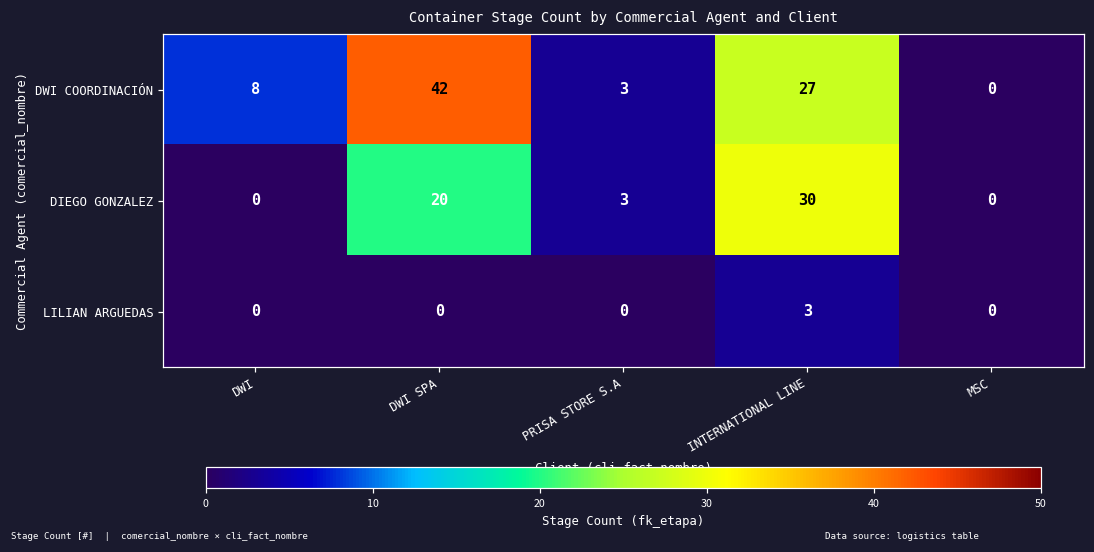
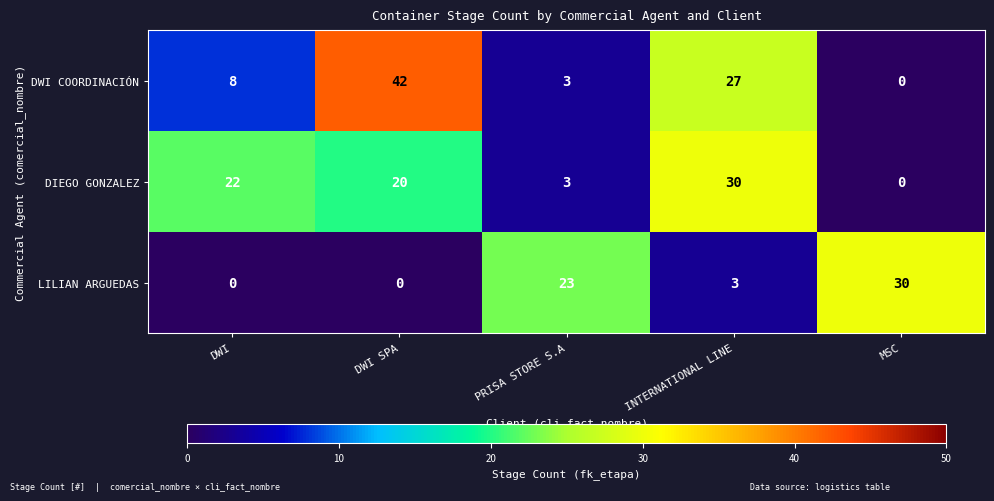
DIEGO GONZALEZ, DWI: 0 -> 22
LILIAN ARGUEDAS, PRISA STORE S.A: 0 -> 23
LILIAN ARGUEDAS, MSC: 0 -> 30
